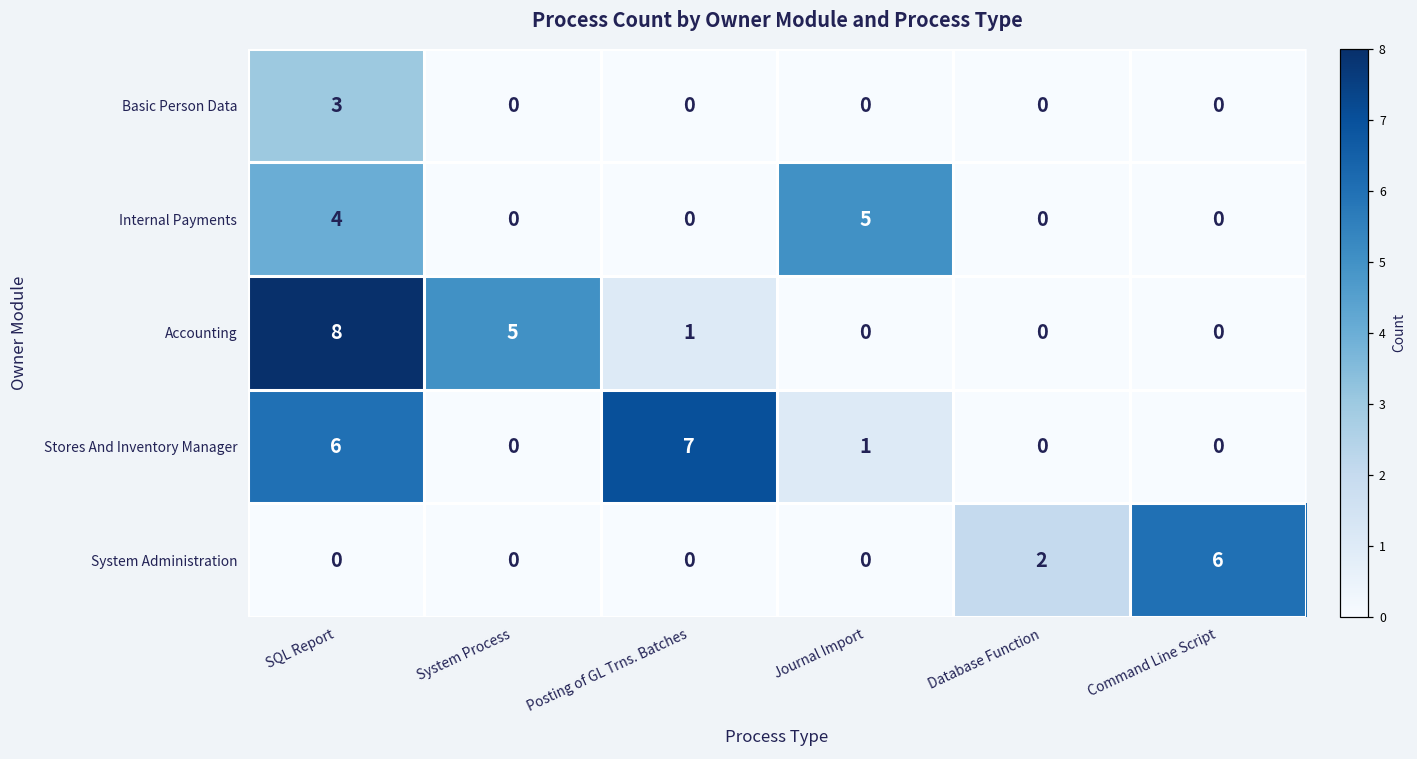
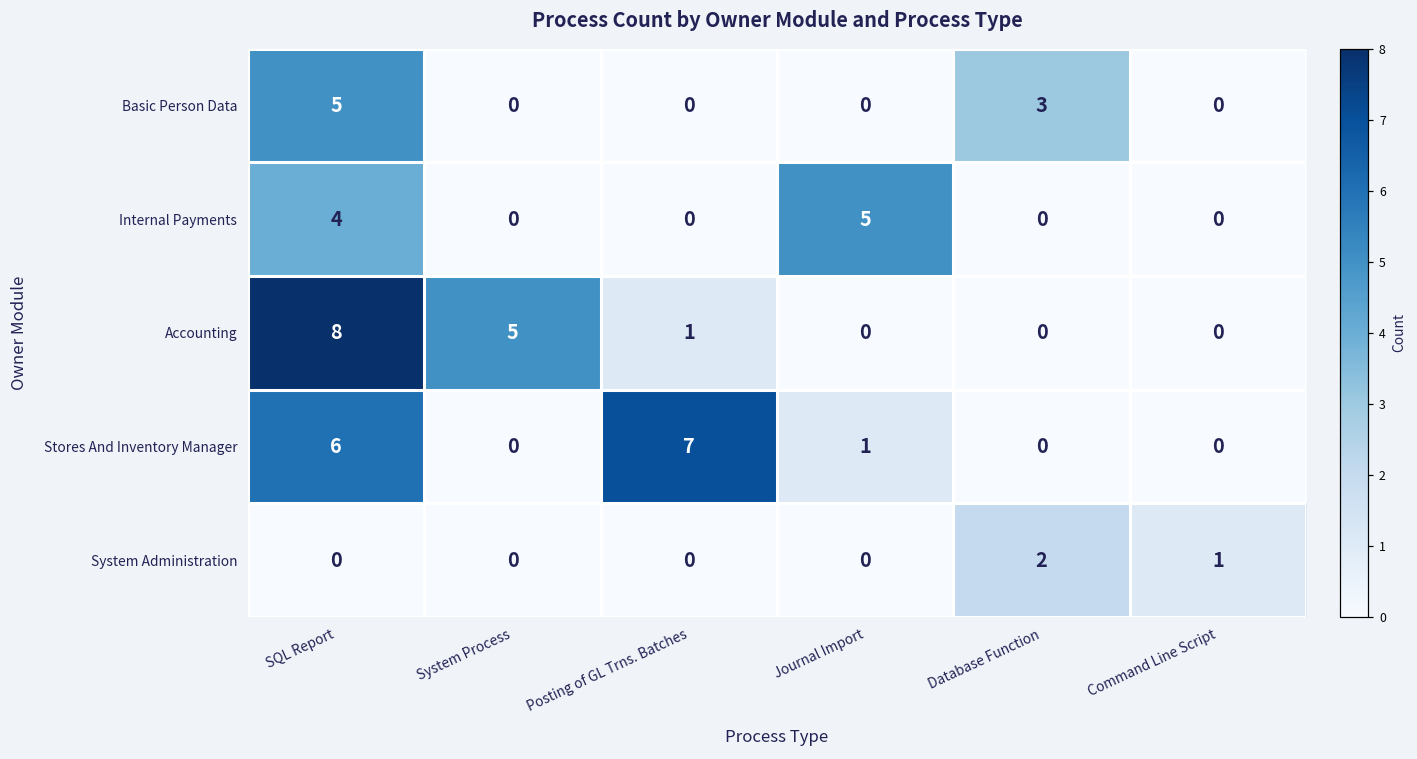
Basic Person Data, SQL Report: 3 -> 5
Basic Person Data, Database Function: 0 -> 3
System Administration, Command Line Script: 6 -> 1
